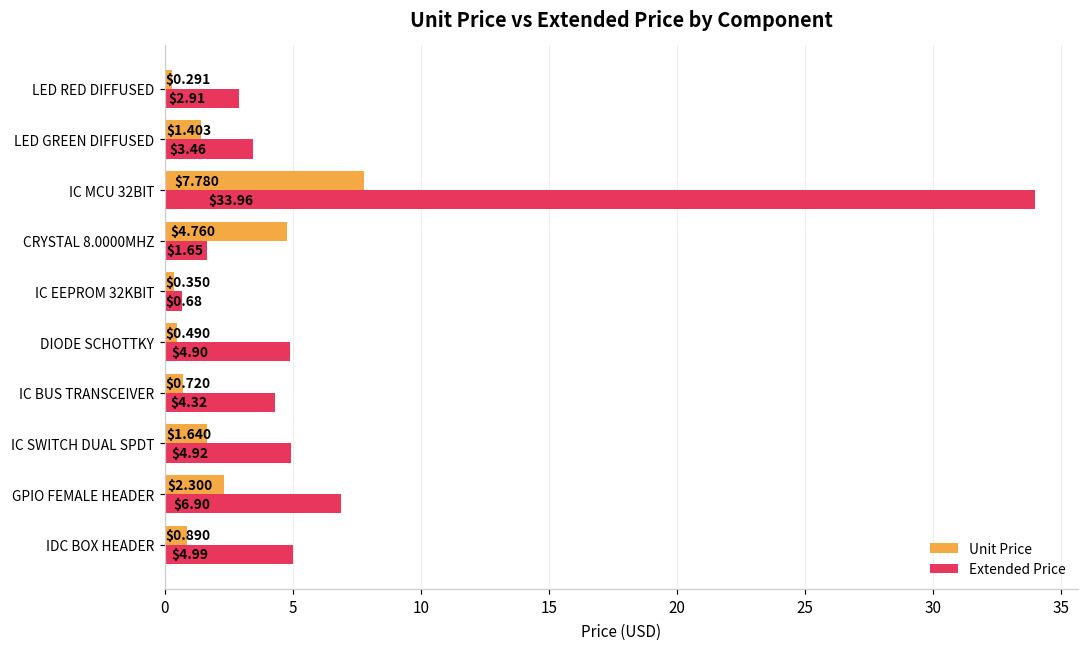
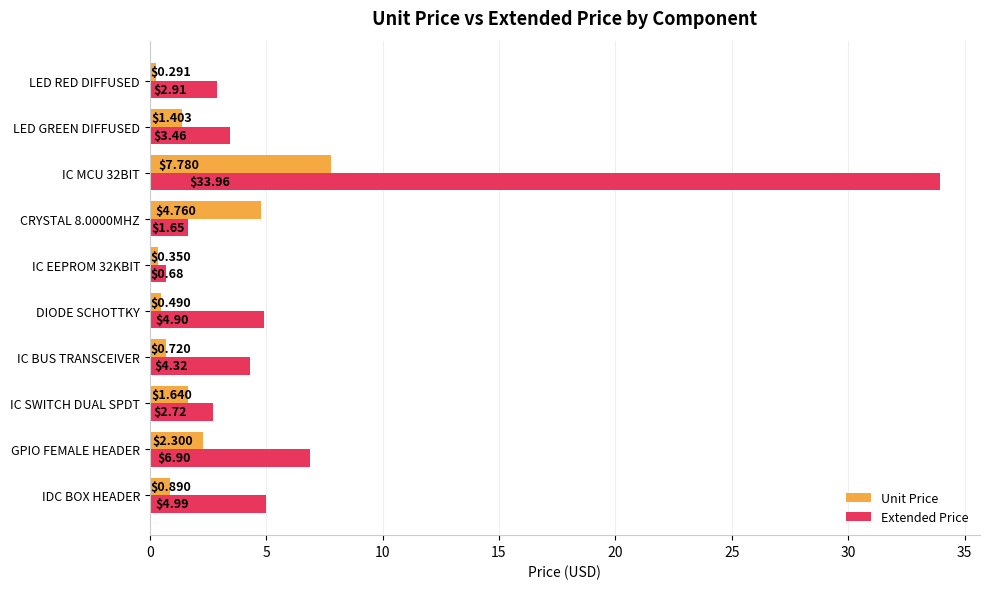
Extended Price, IC SWITCH DUAL SPDT: $4.92 -> $2.72
